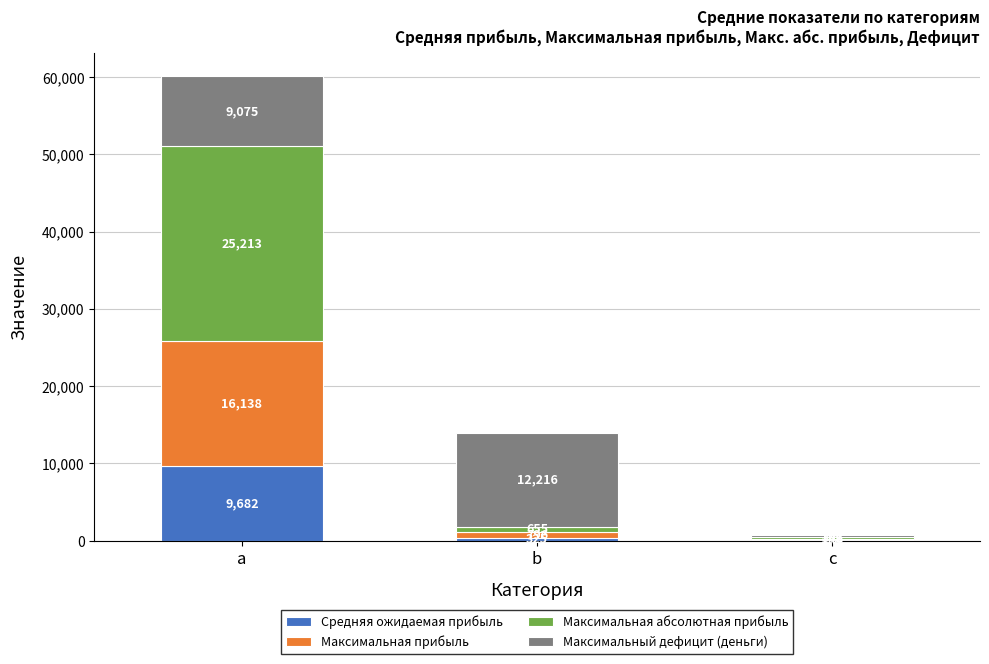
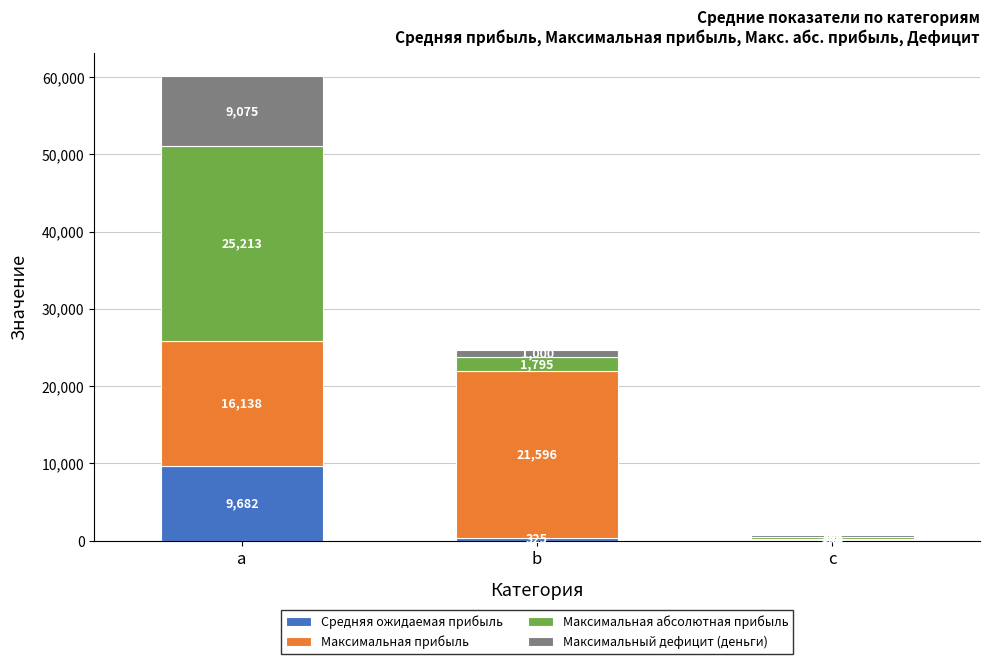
Максимальная прибыль, b: 796 -> 21,596
Максимальная абсолютная прибыль, b: 655 -> 1,795
Максимальный дефицит (деньги), b: 12,000 -> 1,000
